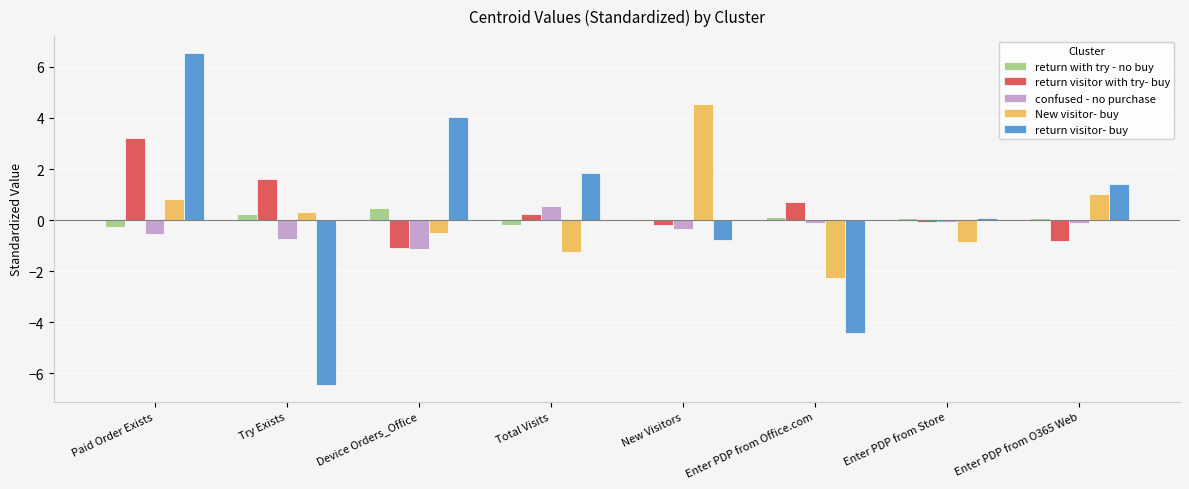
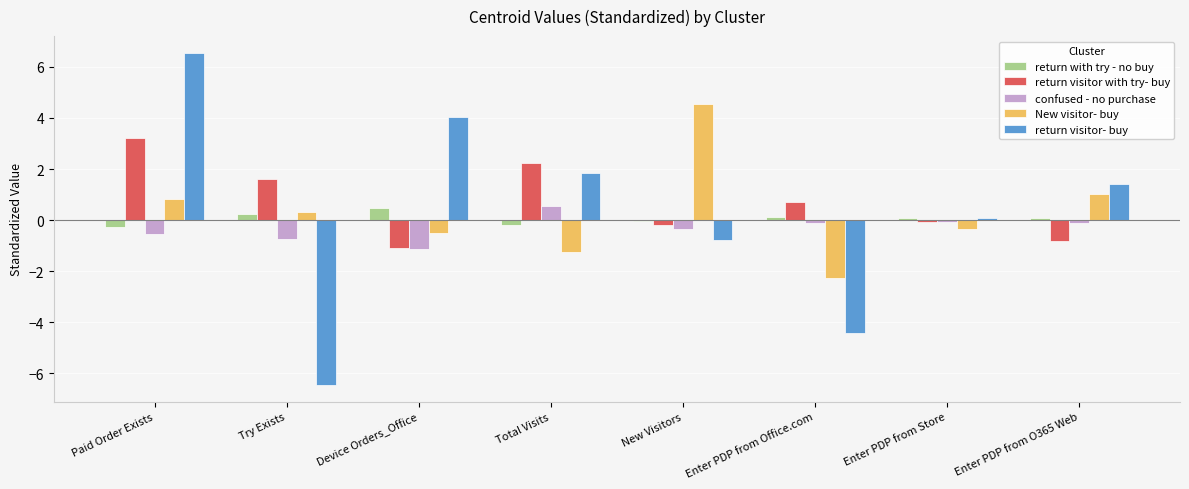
return visitor with try- buy, Total Visits: 0.2 -> 2.2
New visitor- buy, Enter PDP from Store: -0.8 -> -0.4
